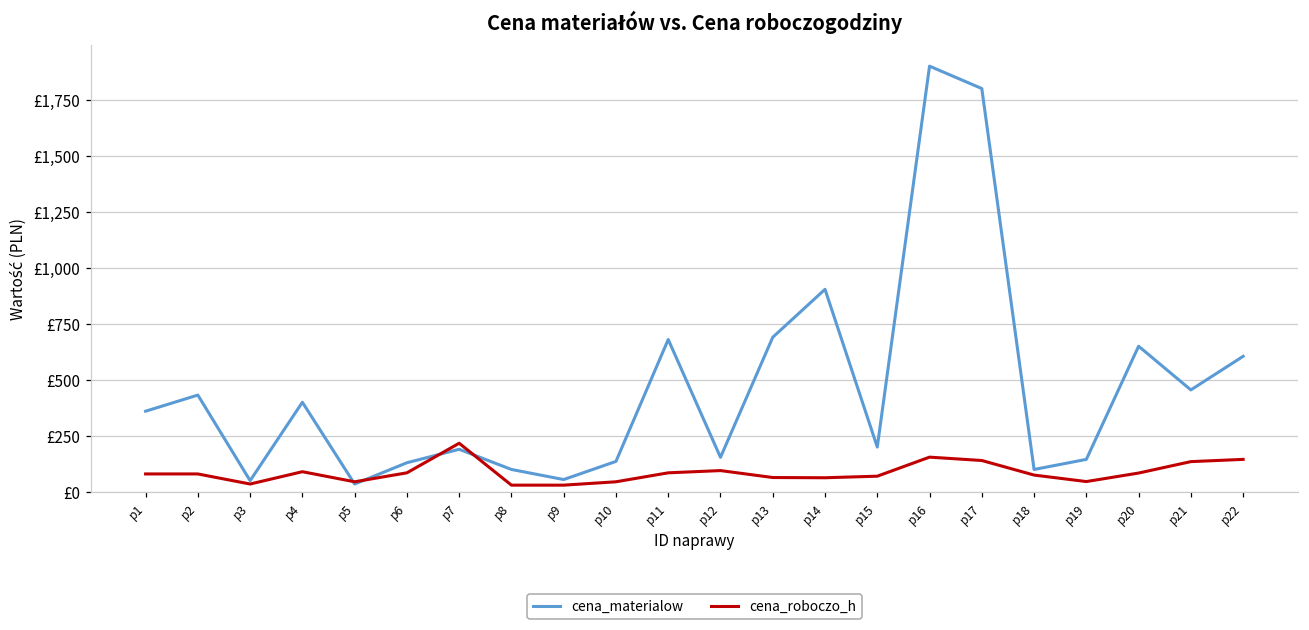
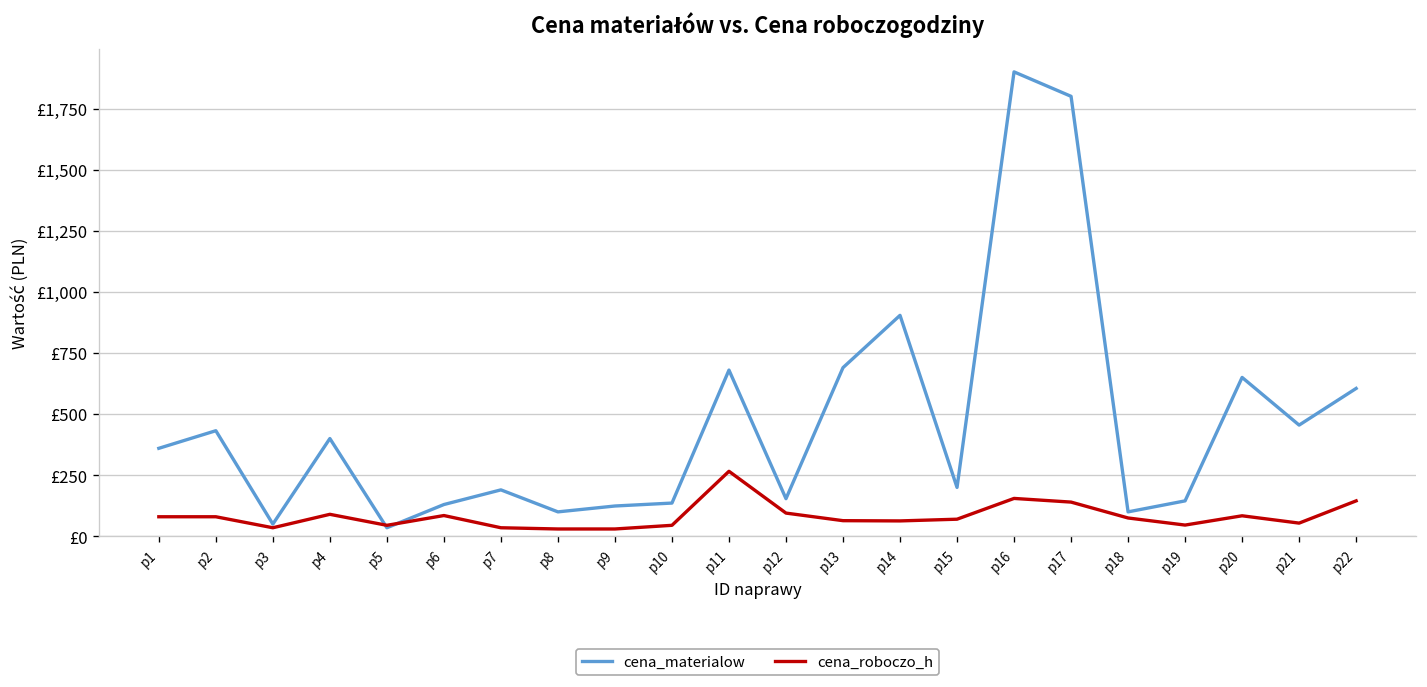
cena_roboczo_h, p7: £220 -> £40
cena_materialow, p9: £60 -> £120
cena_roboczo_h, p11: £90 -> £270
cena_roboczo_h, p21: £140 -> £50
